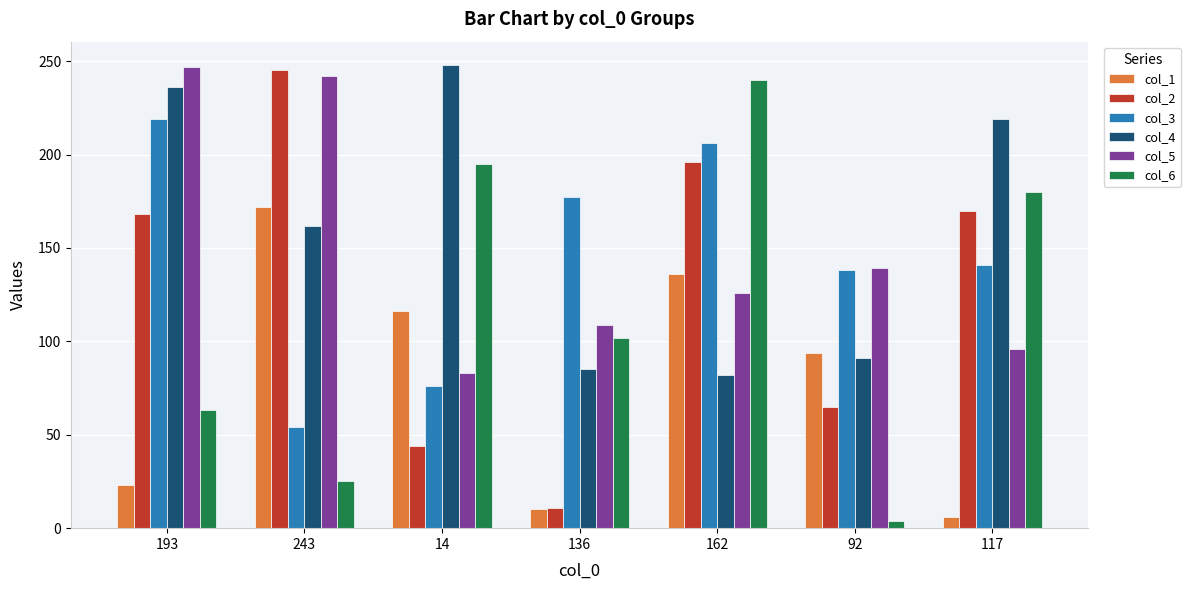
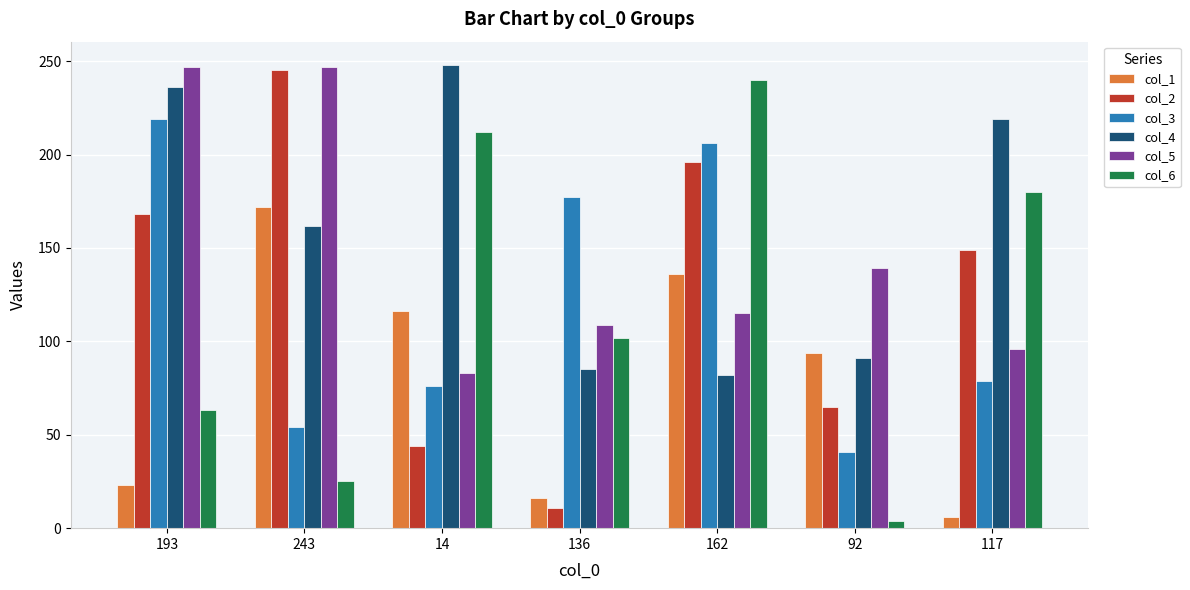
col_5, 243: 242 -> 247
col_6, 14: 195 -> 212
col_1, 136: 10 -> 16
col_5, 162: 126 -> 115
col_3, 92: 138 -> 41
col_2, 117: 170 -> 149
col_3, 117: 141 -> 79
